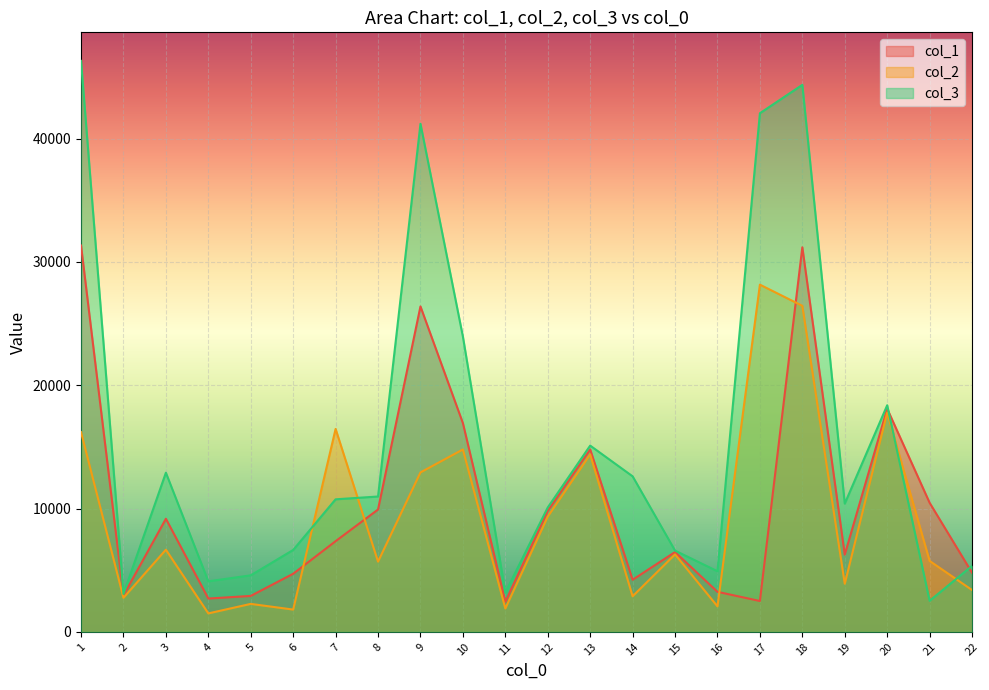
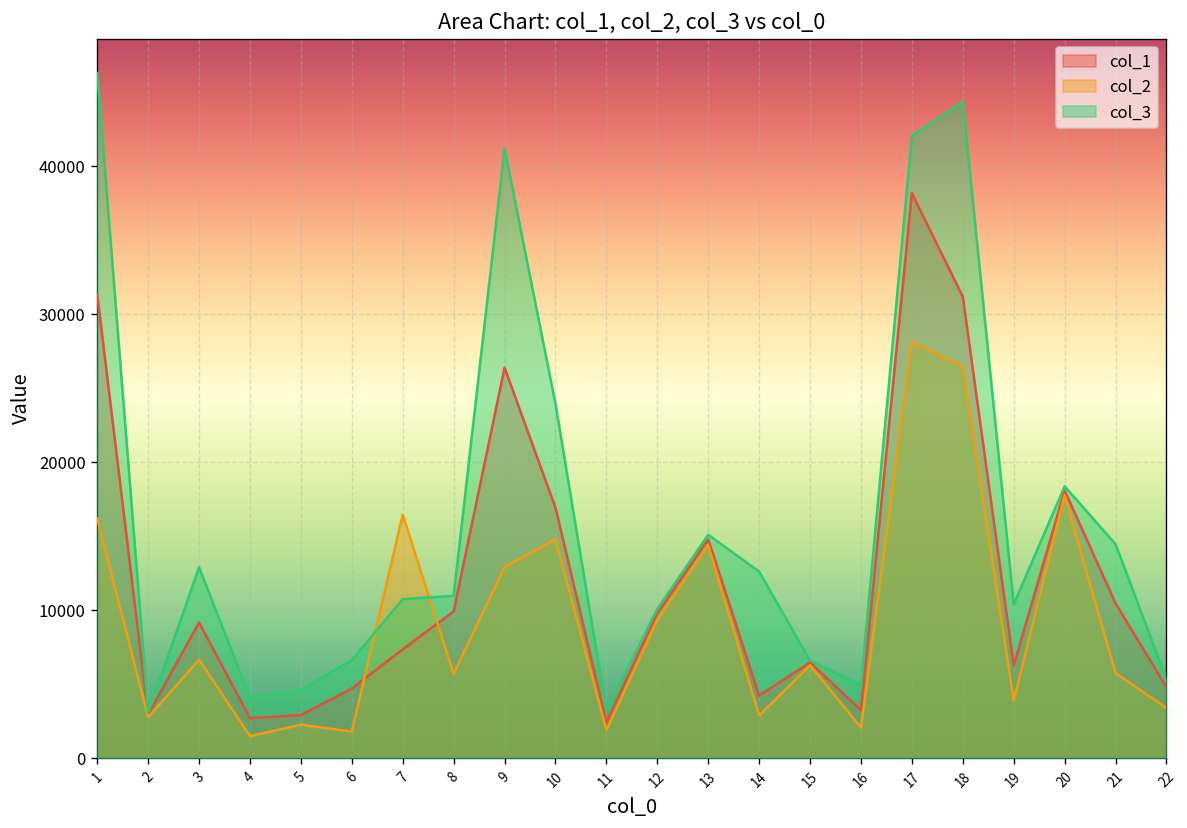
col_1, 17: 2500 -> 38200
col_3, 21: 2500 -> 14500
